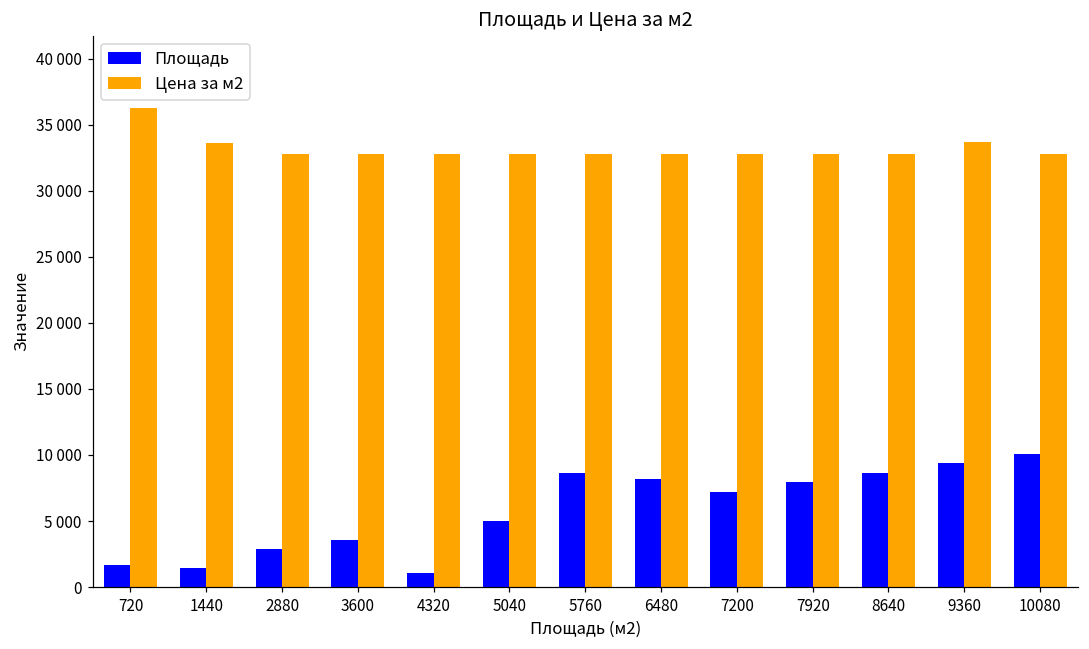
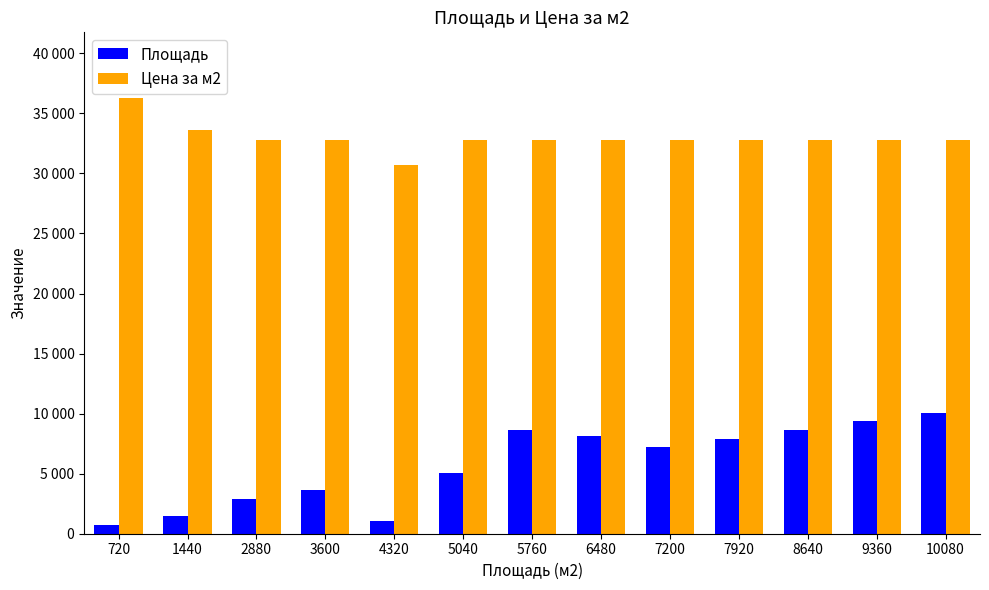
Площадь, 720: 1600 -> 700
Цена за м2, 4320: 32800 -> 30700
Цена за м2, 9360: 33700 -> 32800
